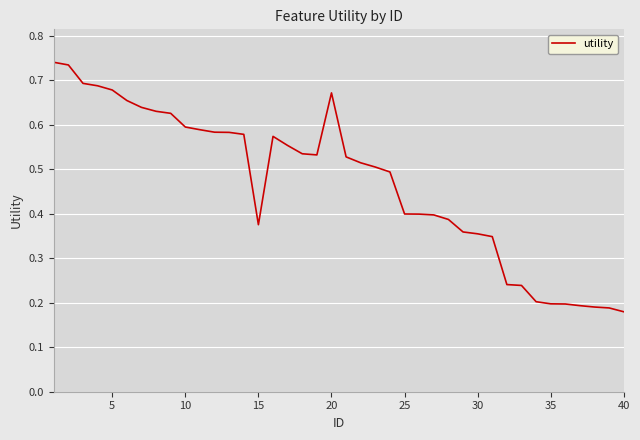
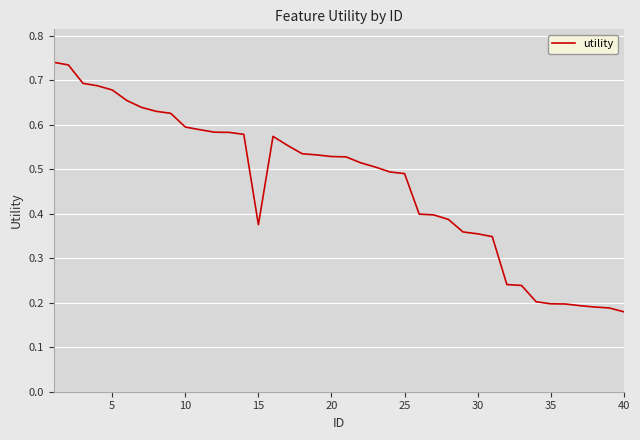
20: 0.67 -> 0.53
25: 0.40 -> 0.49
